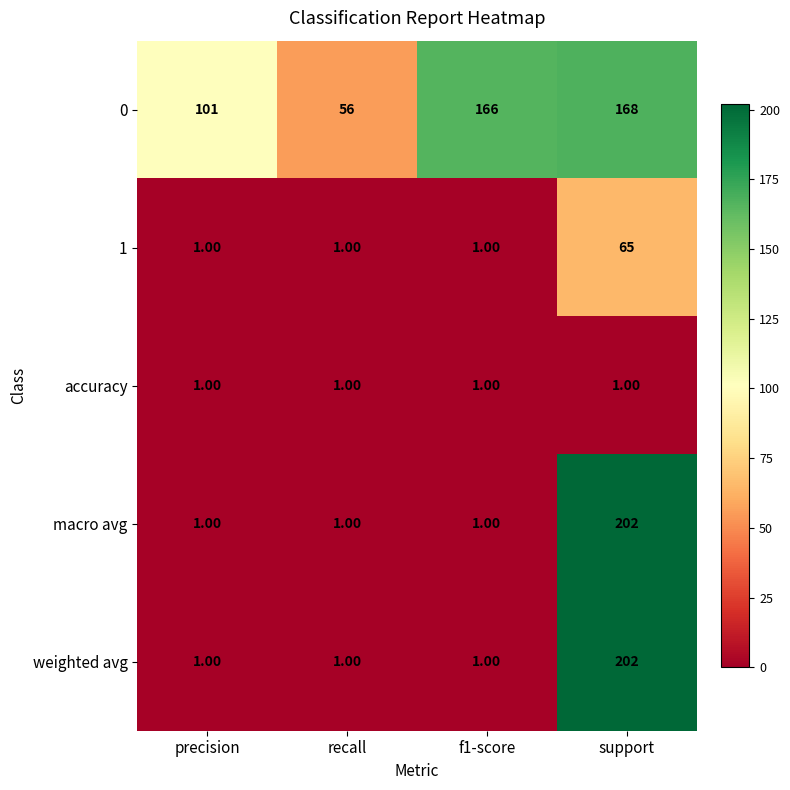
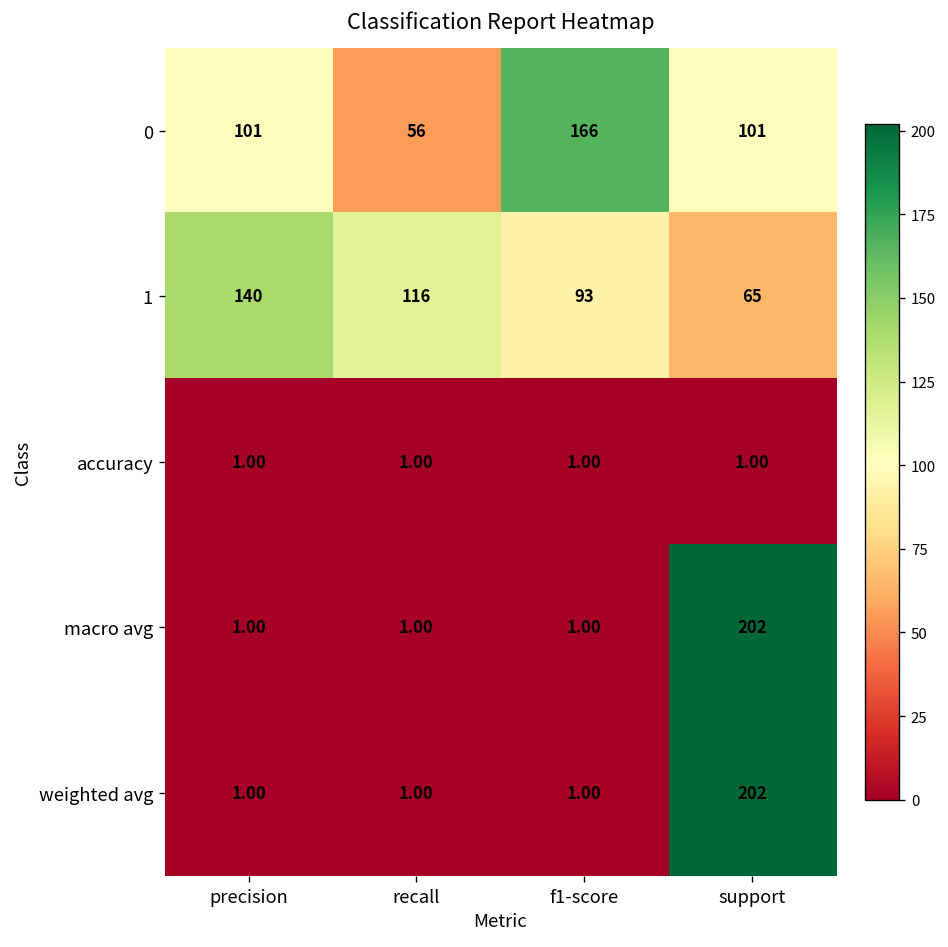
0, support: 168 -> 101
1, precision: 1.00 -> 140
1, recall: 1.00 -> 116
1, f1-score: 1.00 -> 93
